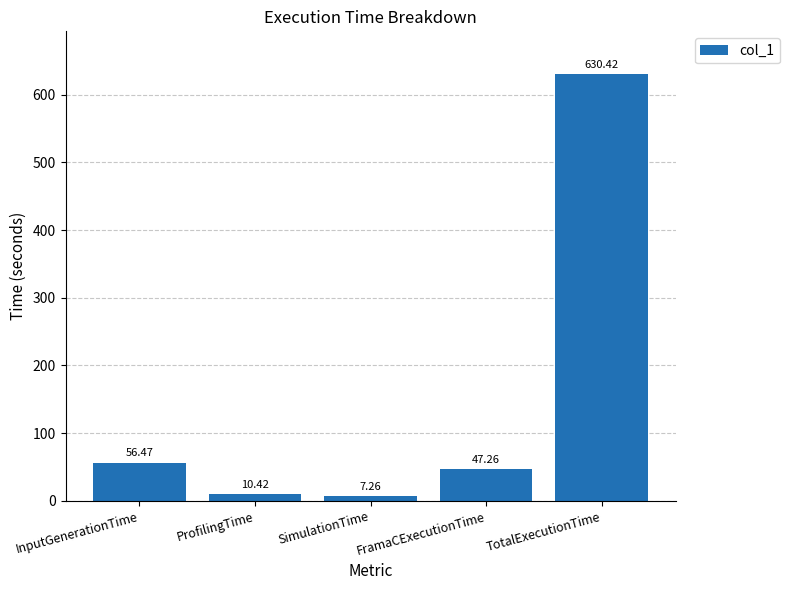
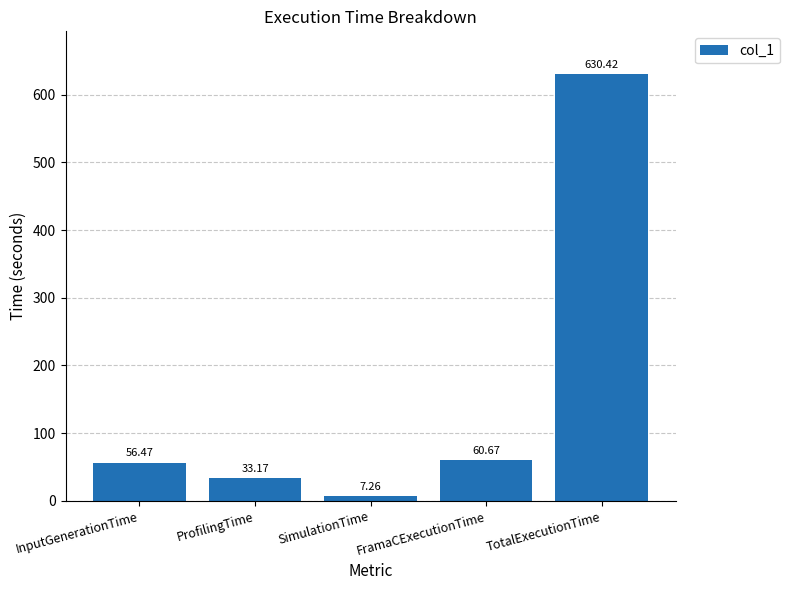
ProfilingTime: 10.42 -> 33.17
FramaCExecutionTime: 47.26 -> 60.67
